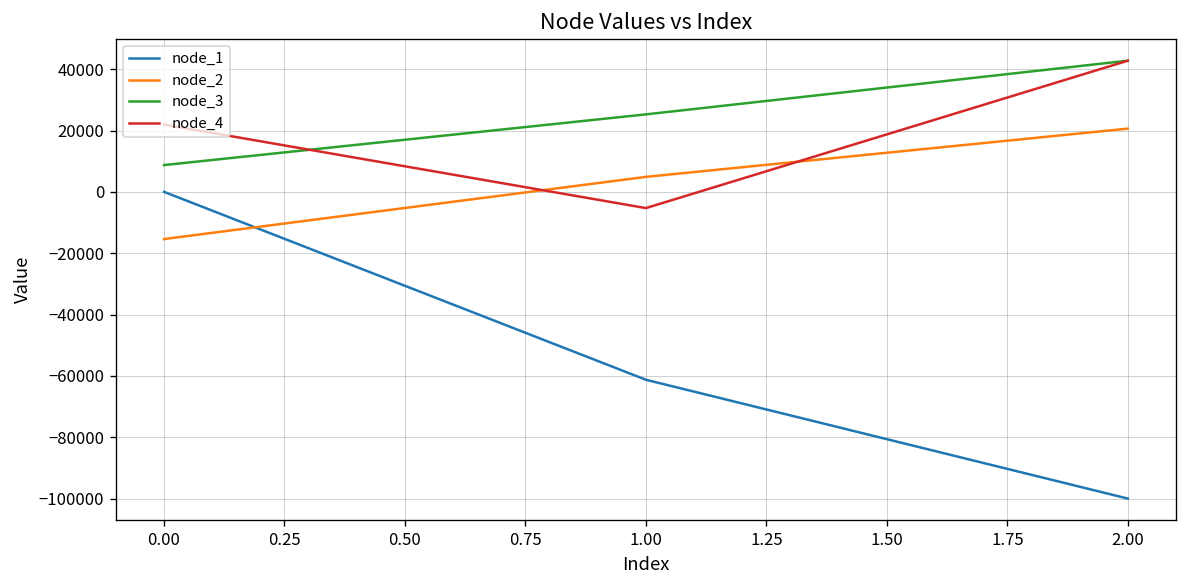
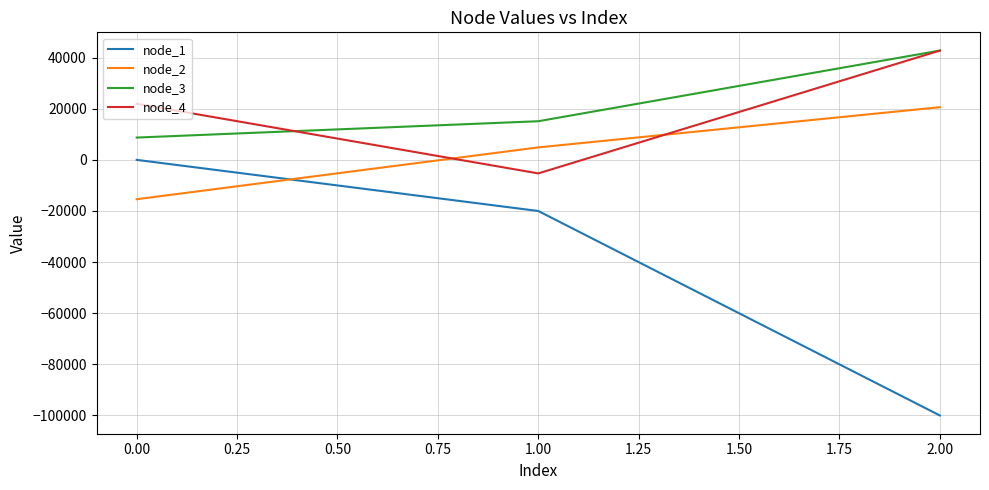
node_1, 1.00: -61000 -> -20000
node_3, 1.00: 25000 -> 15000
